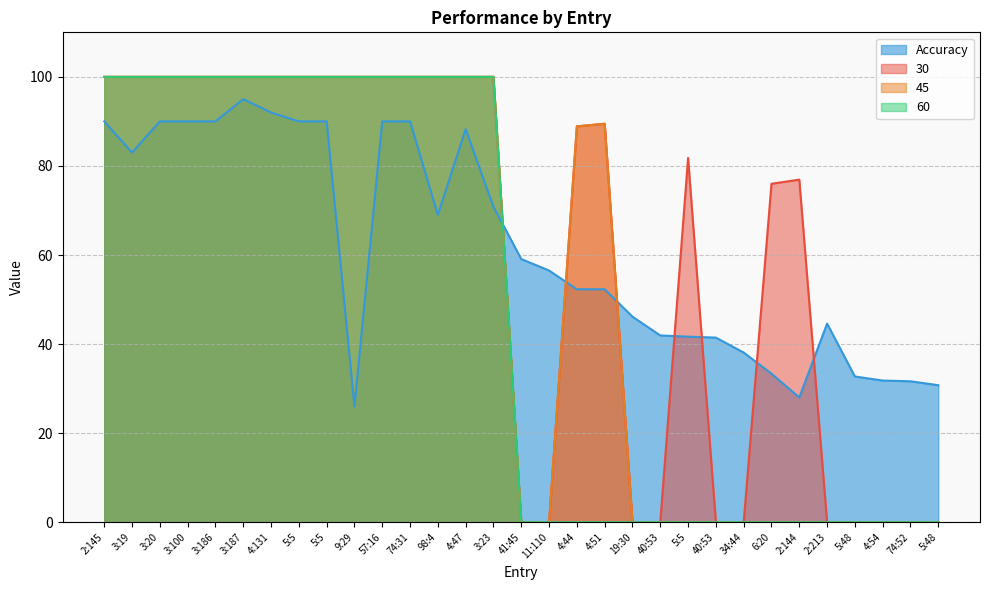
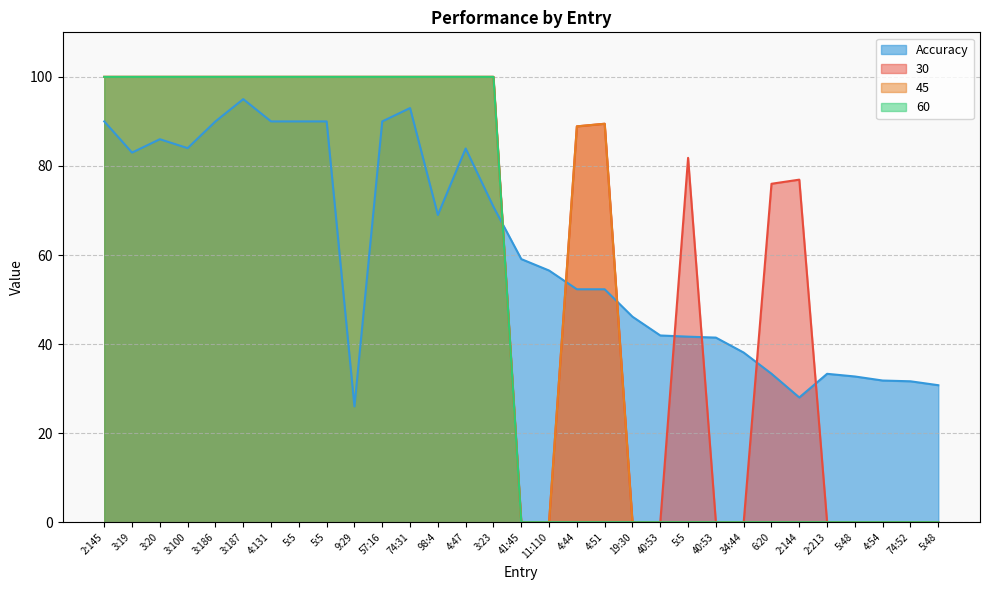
Accuracy, 3:20: 90 -> 86
Accuracy, 3:100: 90 -> 84
Accuracy, 4:131: 92 -> 90
Accuracy, 74:31: 90 -> 93
Accuracy, 4:47: 88 -> 84
Accuracy, 2:213: 45 -> 33
